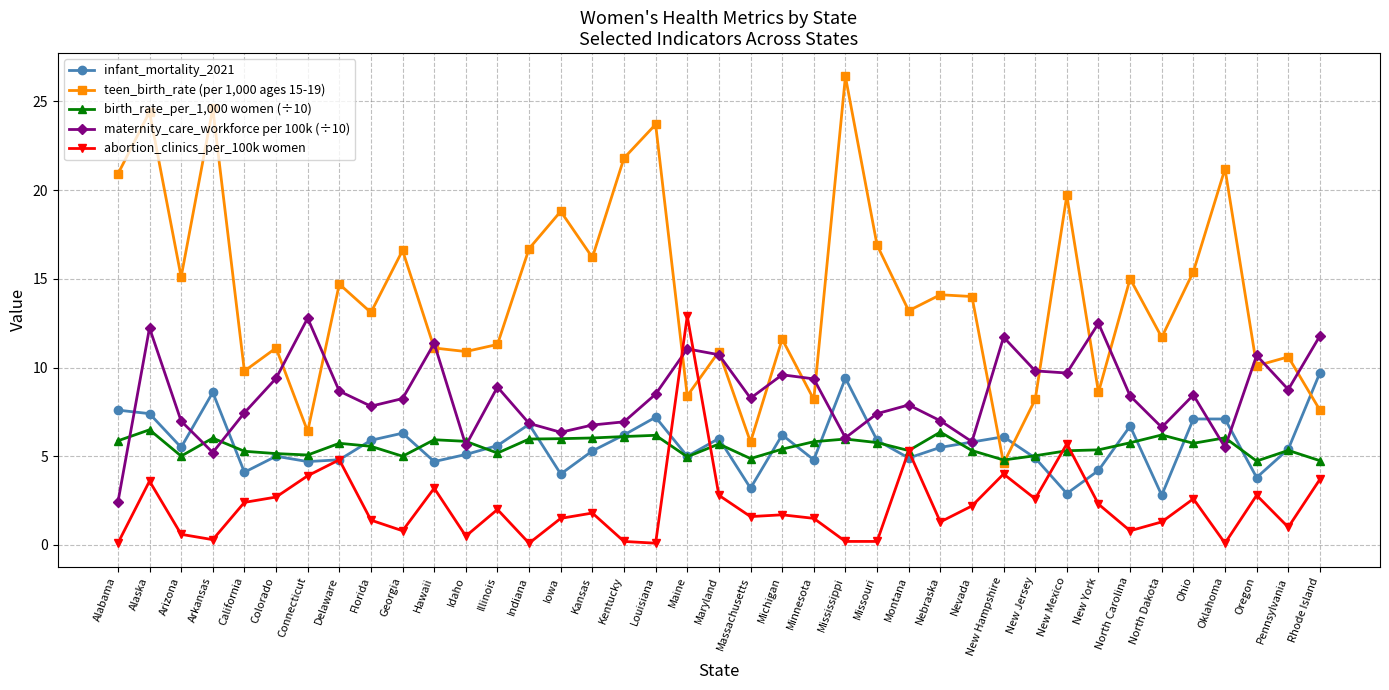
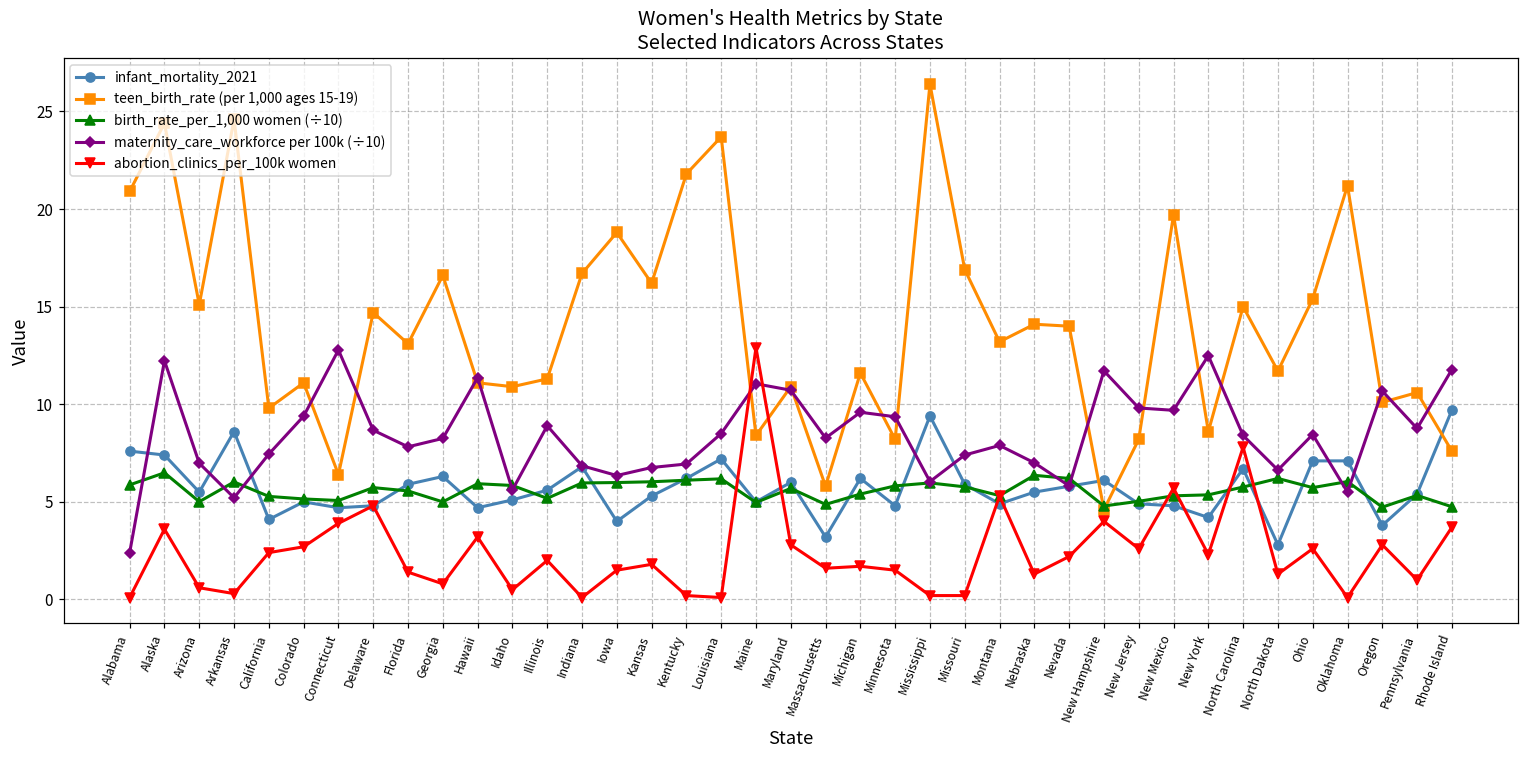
birth_rate_per_1,000 women (÷10), Nevada: 5.3 -> 6.2
infant_mortality_2021, New Mexico: 2.9 -> 4.8
abortion_clinics_per_100k women, North Carolina: 0.8 -> 7.8
